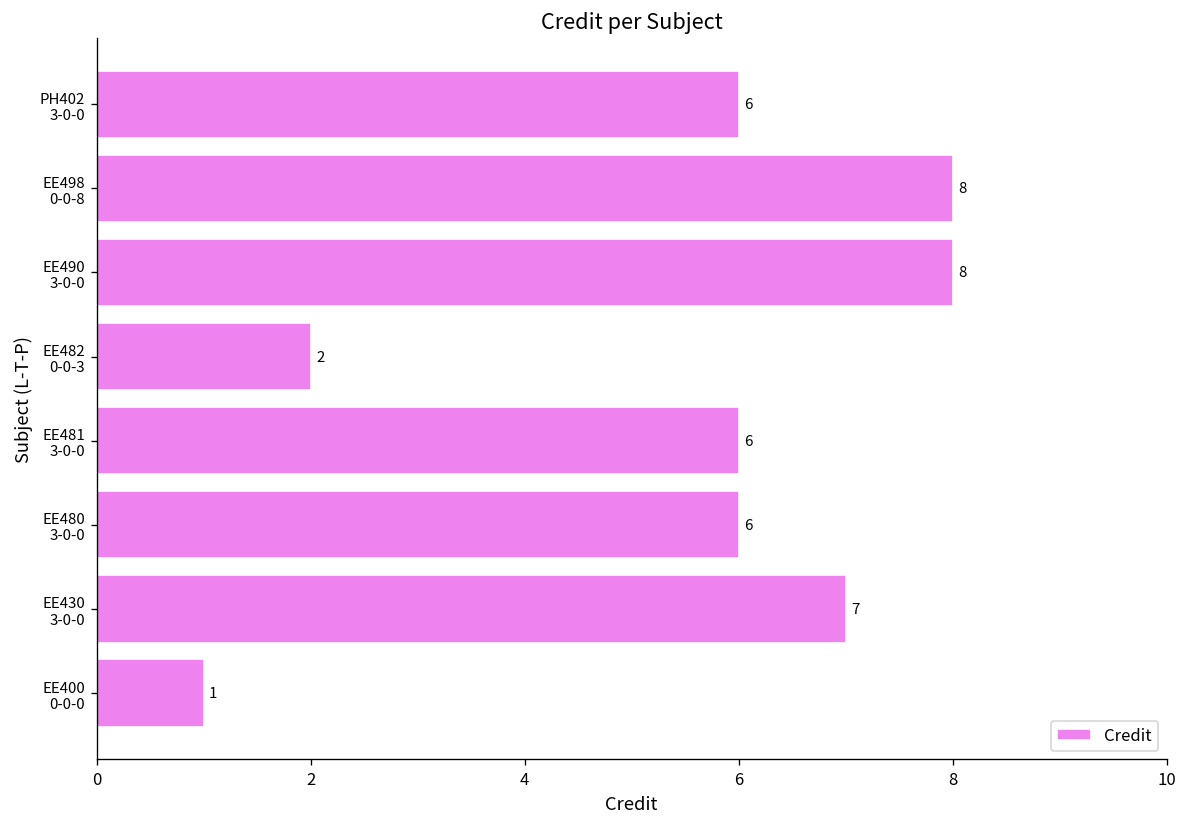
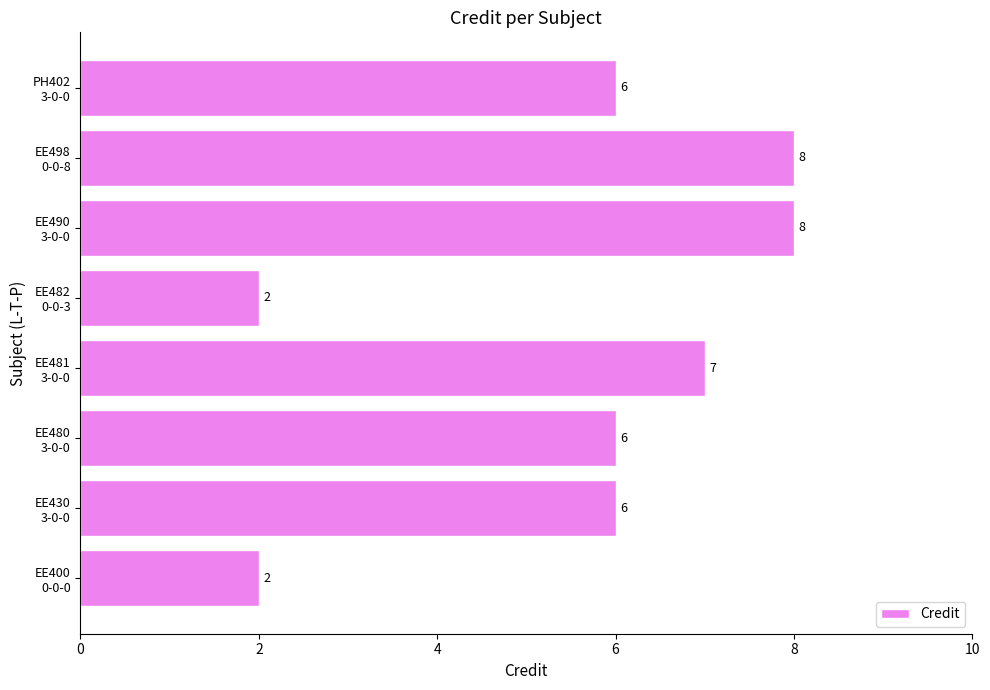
EE481 3-0-0: 6 -> 7
EE430 3-0-0: 7 -> 6
EE400 0-0-0: 1 -> 2
